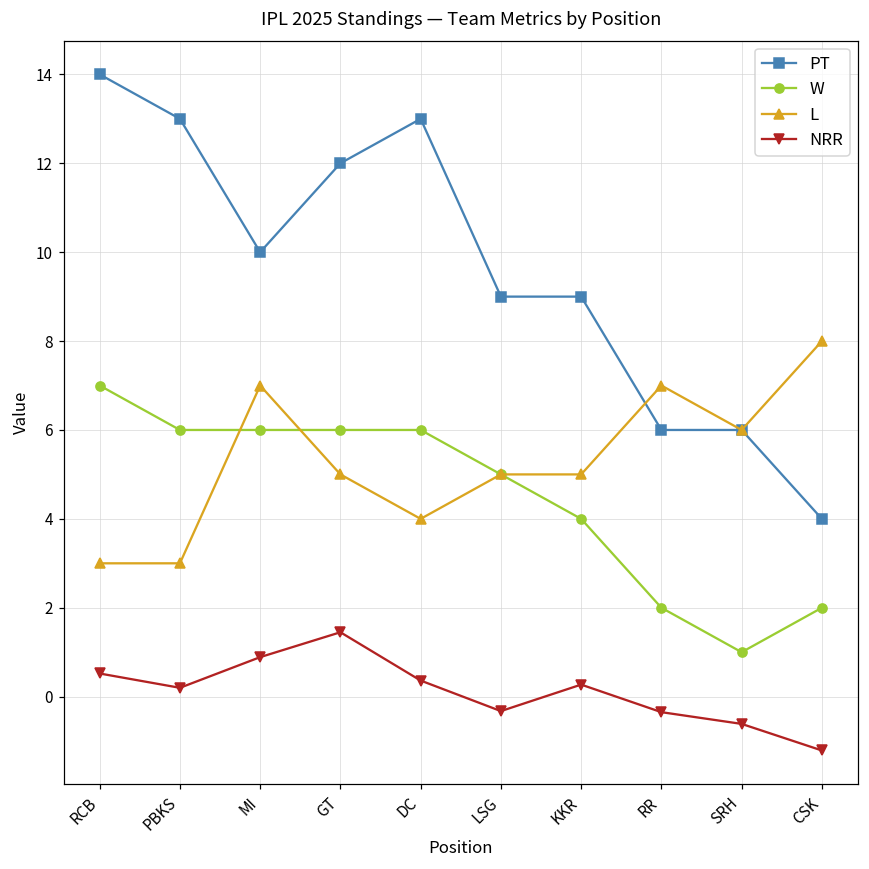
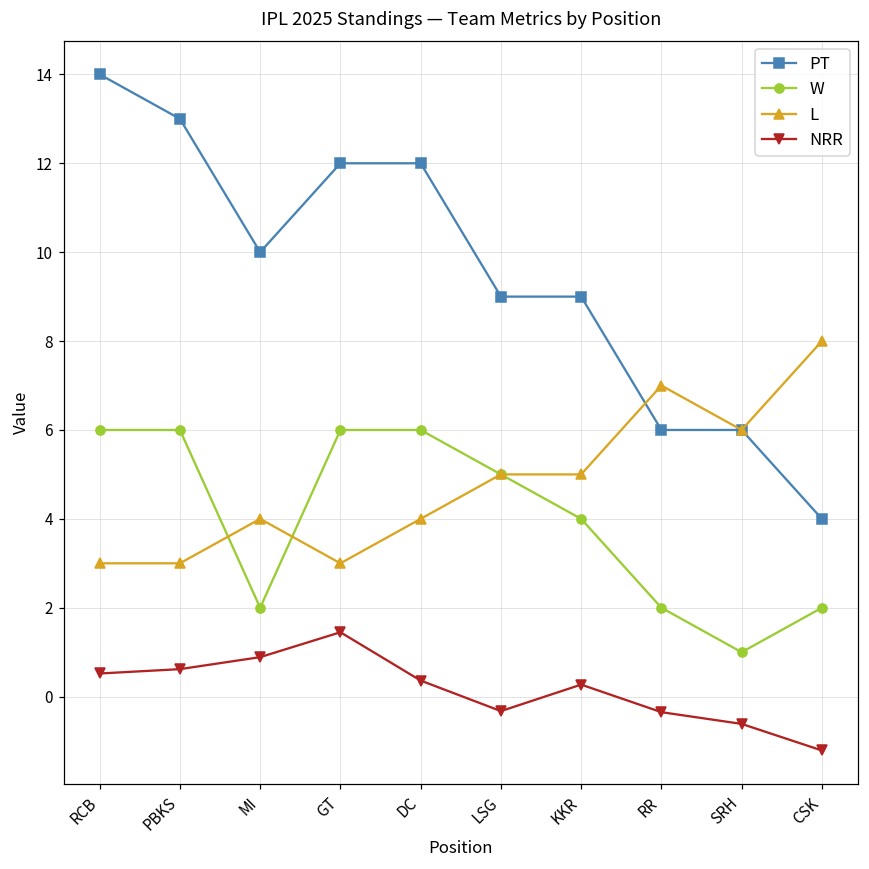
W, RCB: 7 -> 6
NRR, PBKS: 0.2 -> 0.6
W, MI: 6 -> 2
L, MI: 7 -> 4
L, GT: 5 -> 3
PT, DC: 13 -> 12
